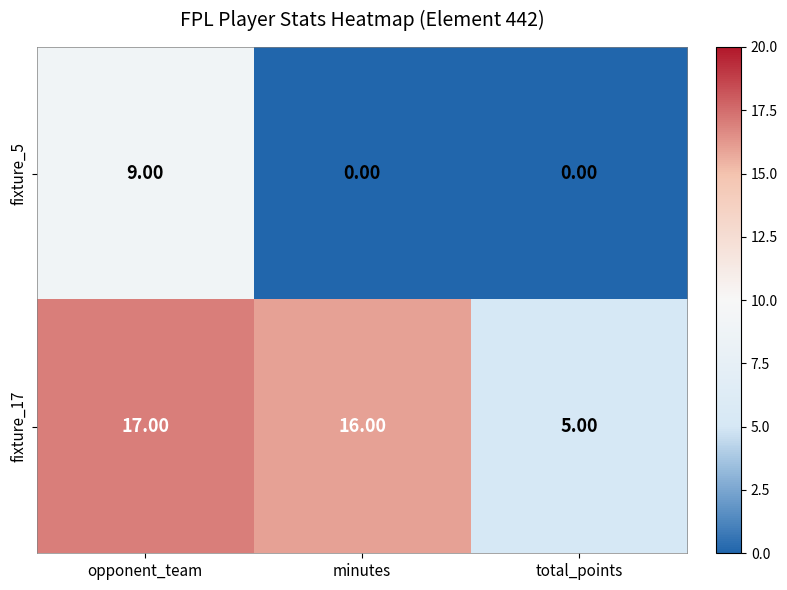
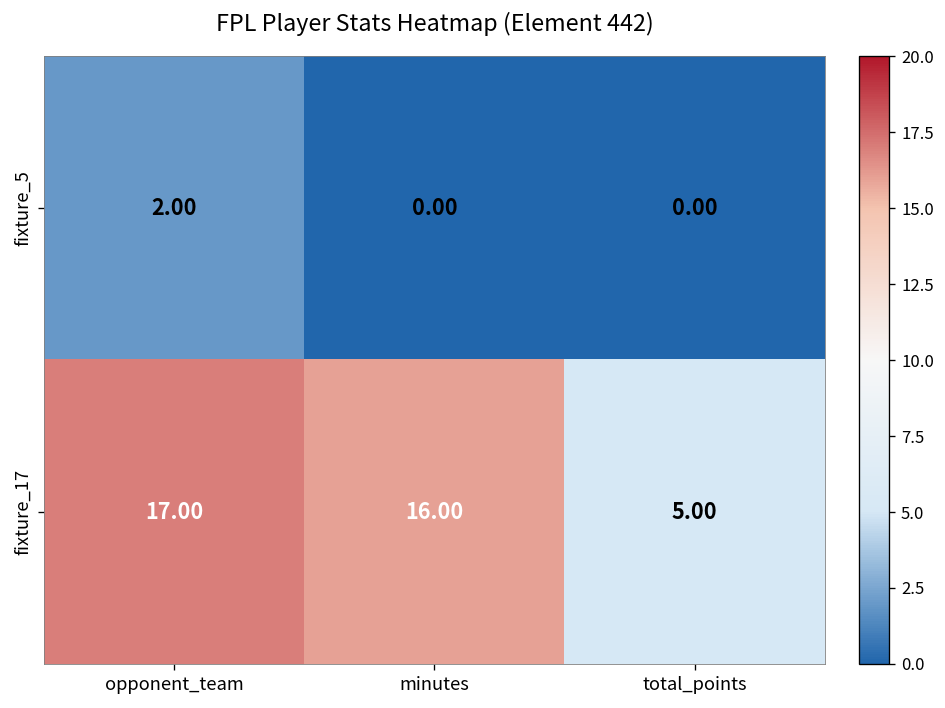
fixture_5, opponent_team: 9.00 -> 2.00
